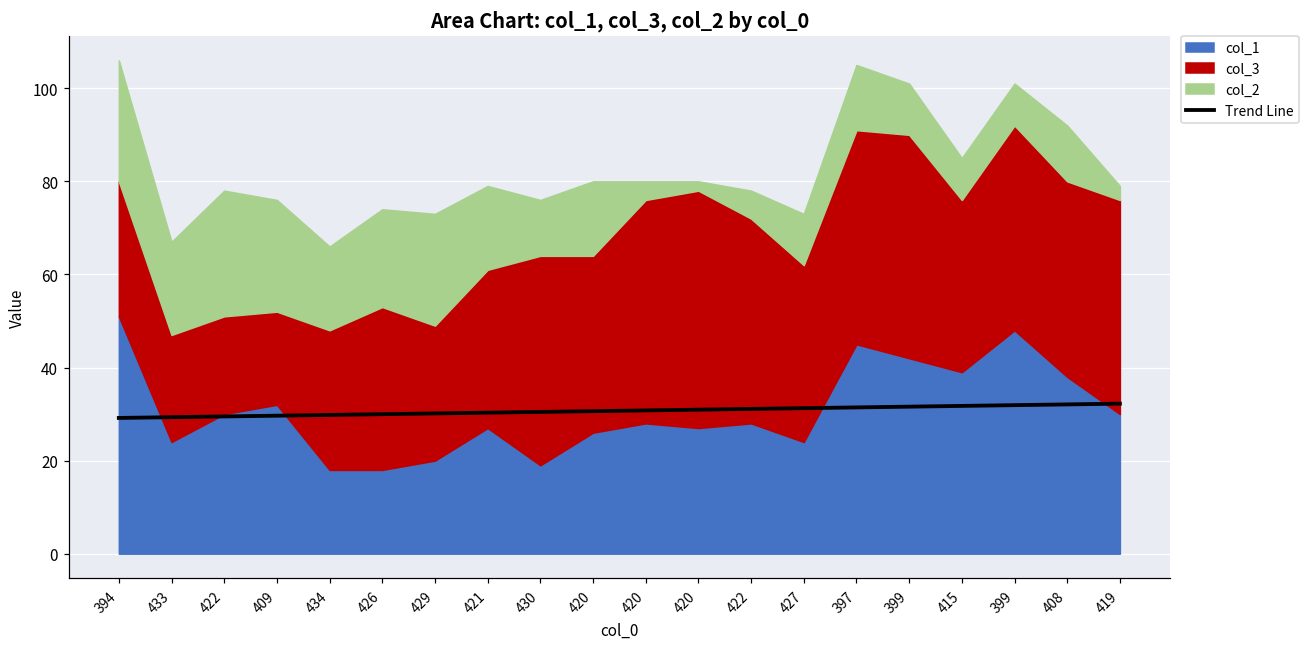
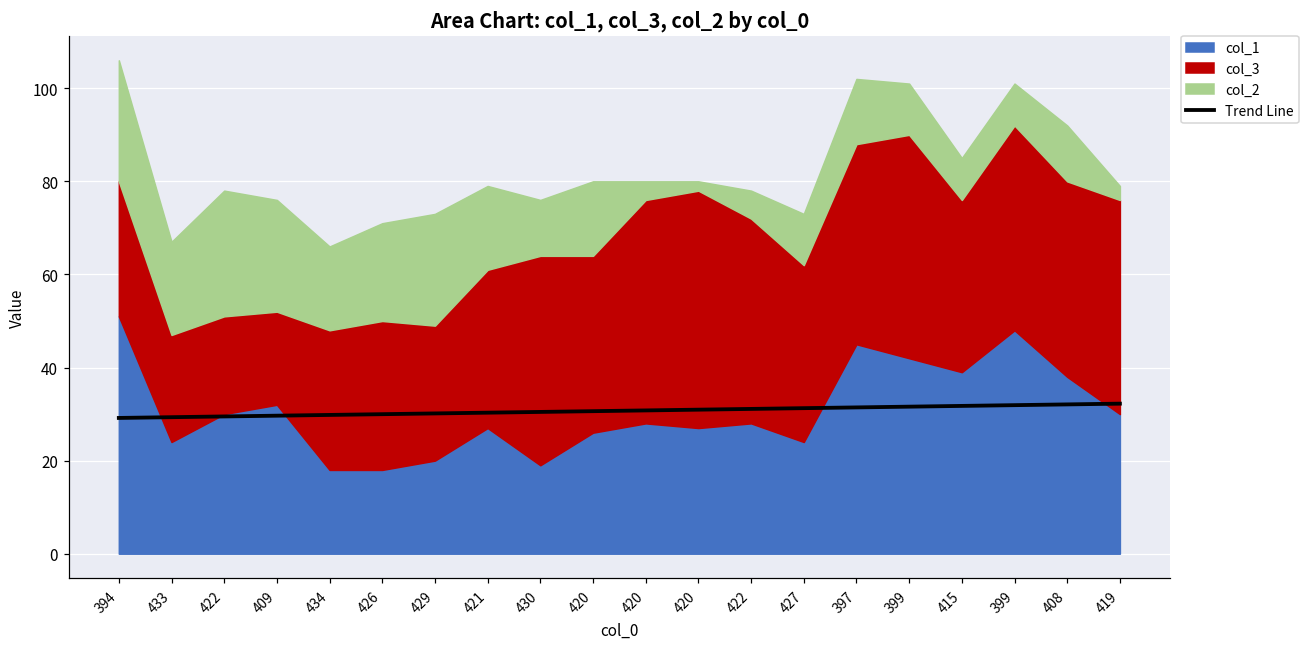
col_3, 426: 35 -> 32
col_3, 397: 46 -> 43
